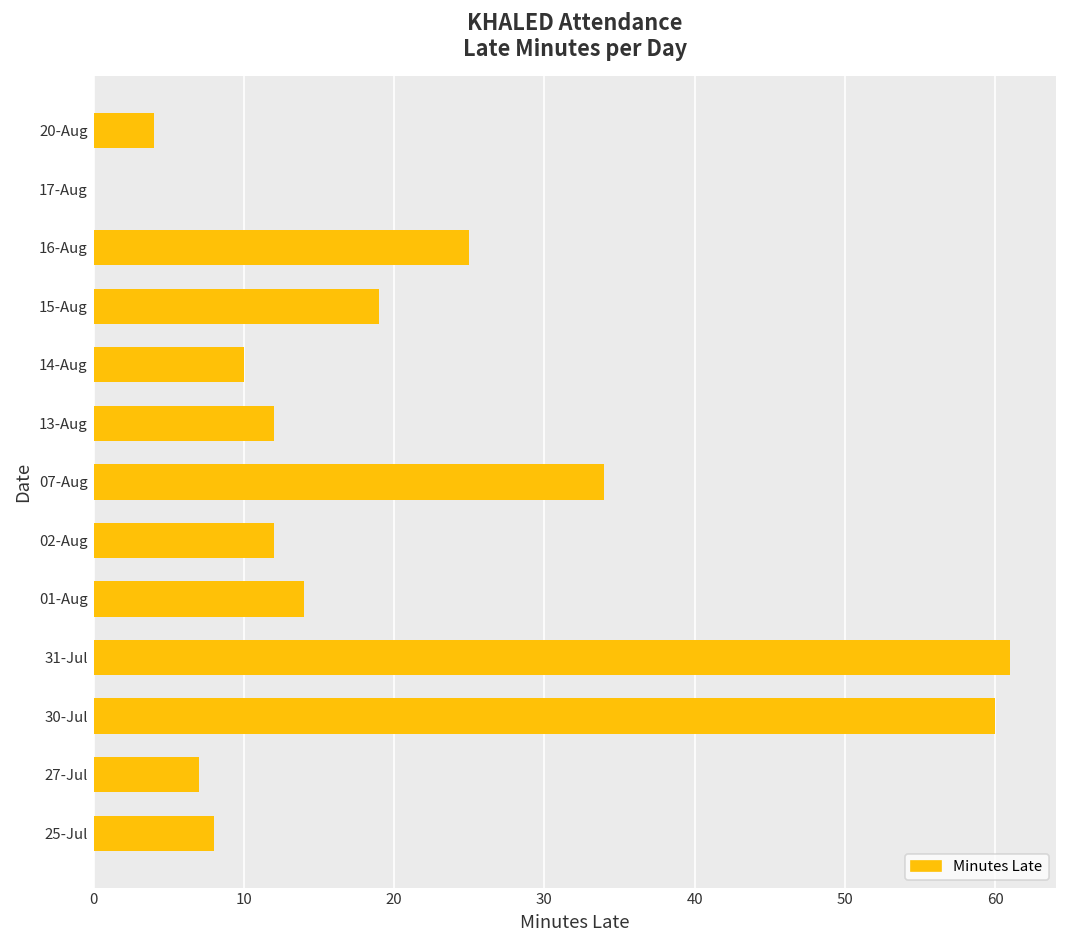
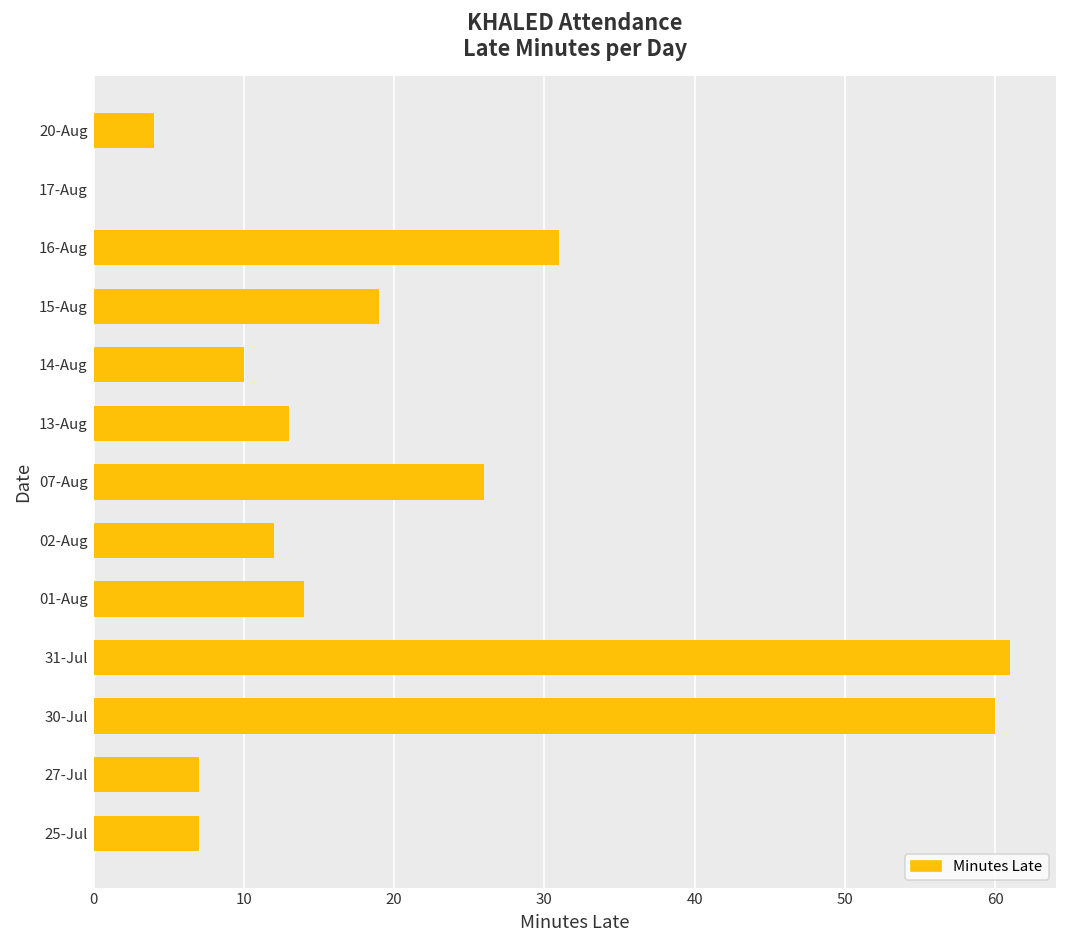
16-Aug: 25 -> 31
13-Aug: 12 -> 13
07-Aug: 34 -> 26
25-Jul: 8 -> 7
